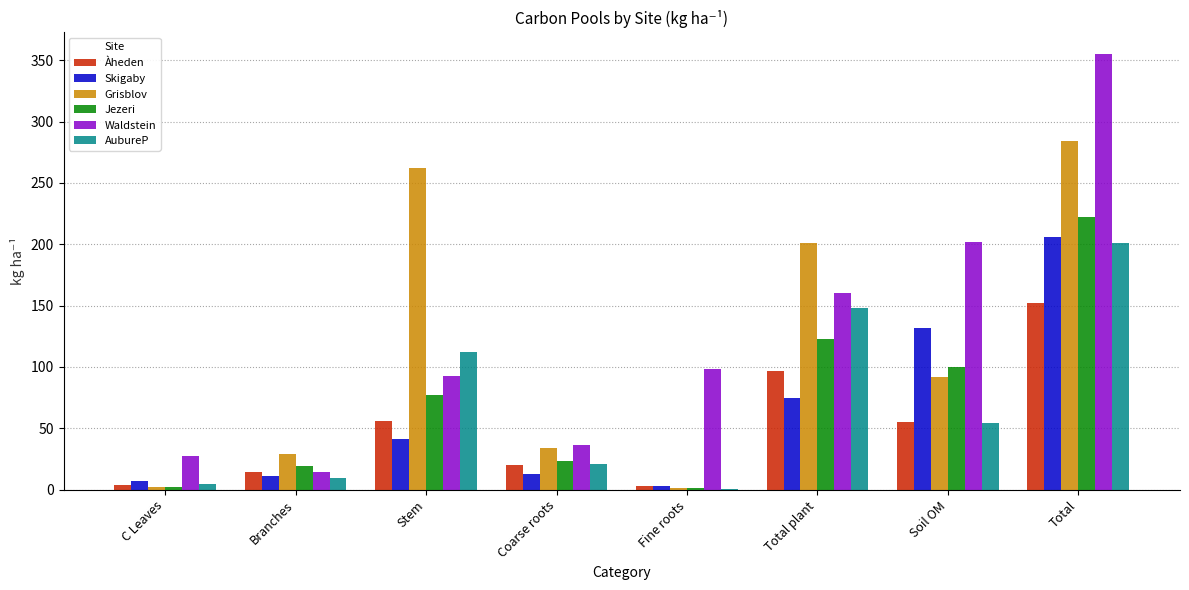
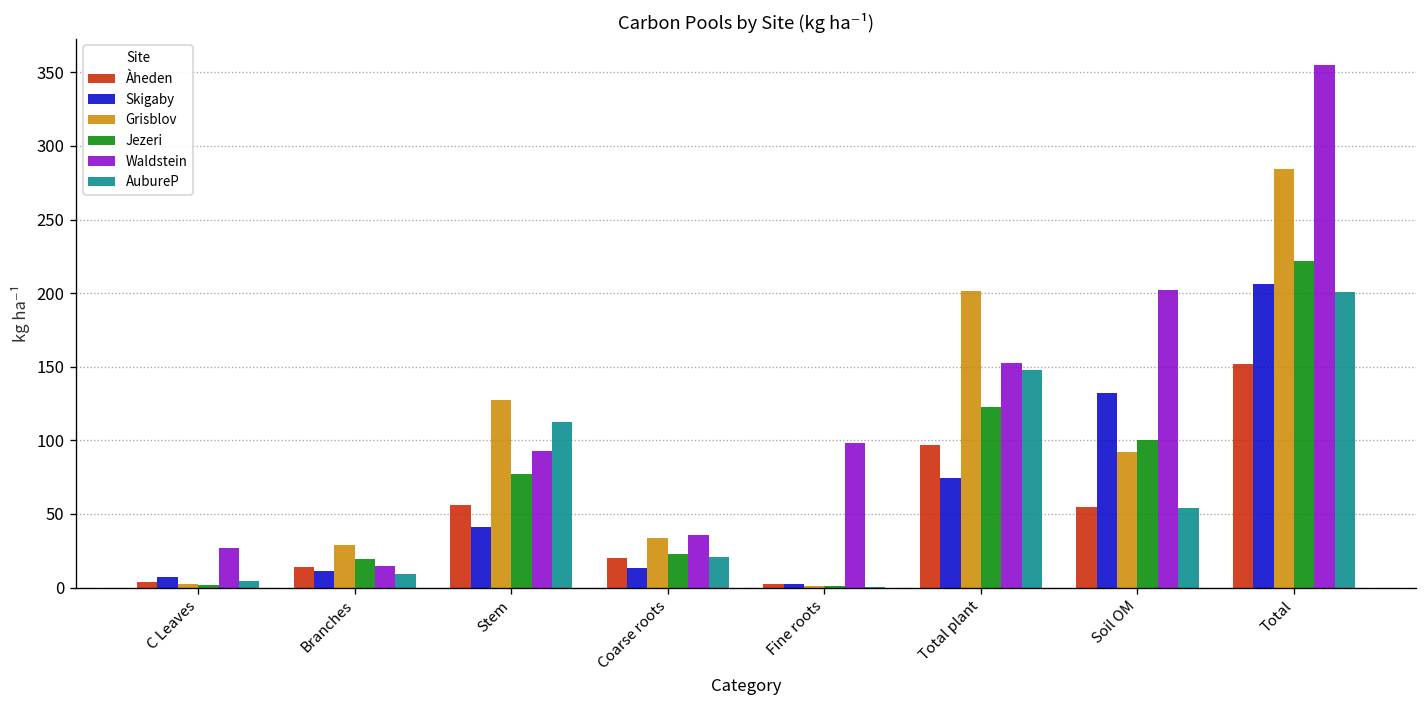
Grisblov, Stem: 262 -> 128
Waldstein, Total plant: 160 -> 153
